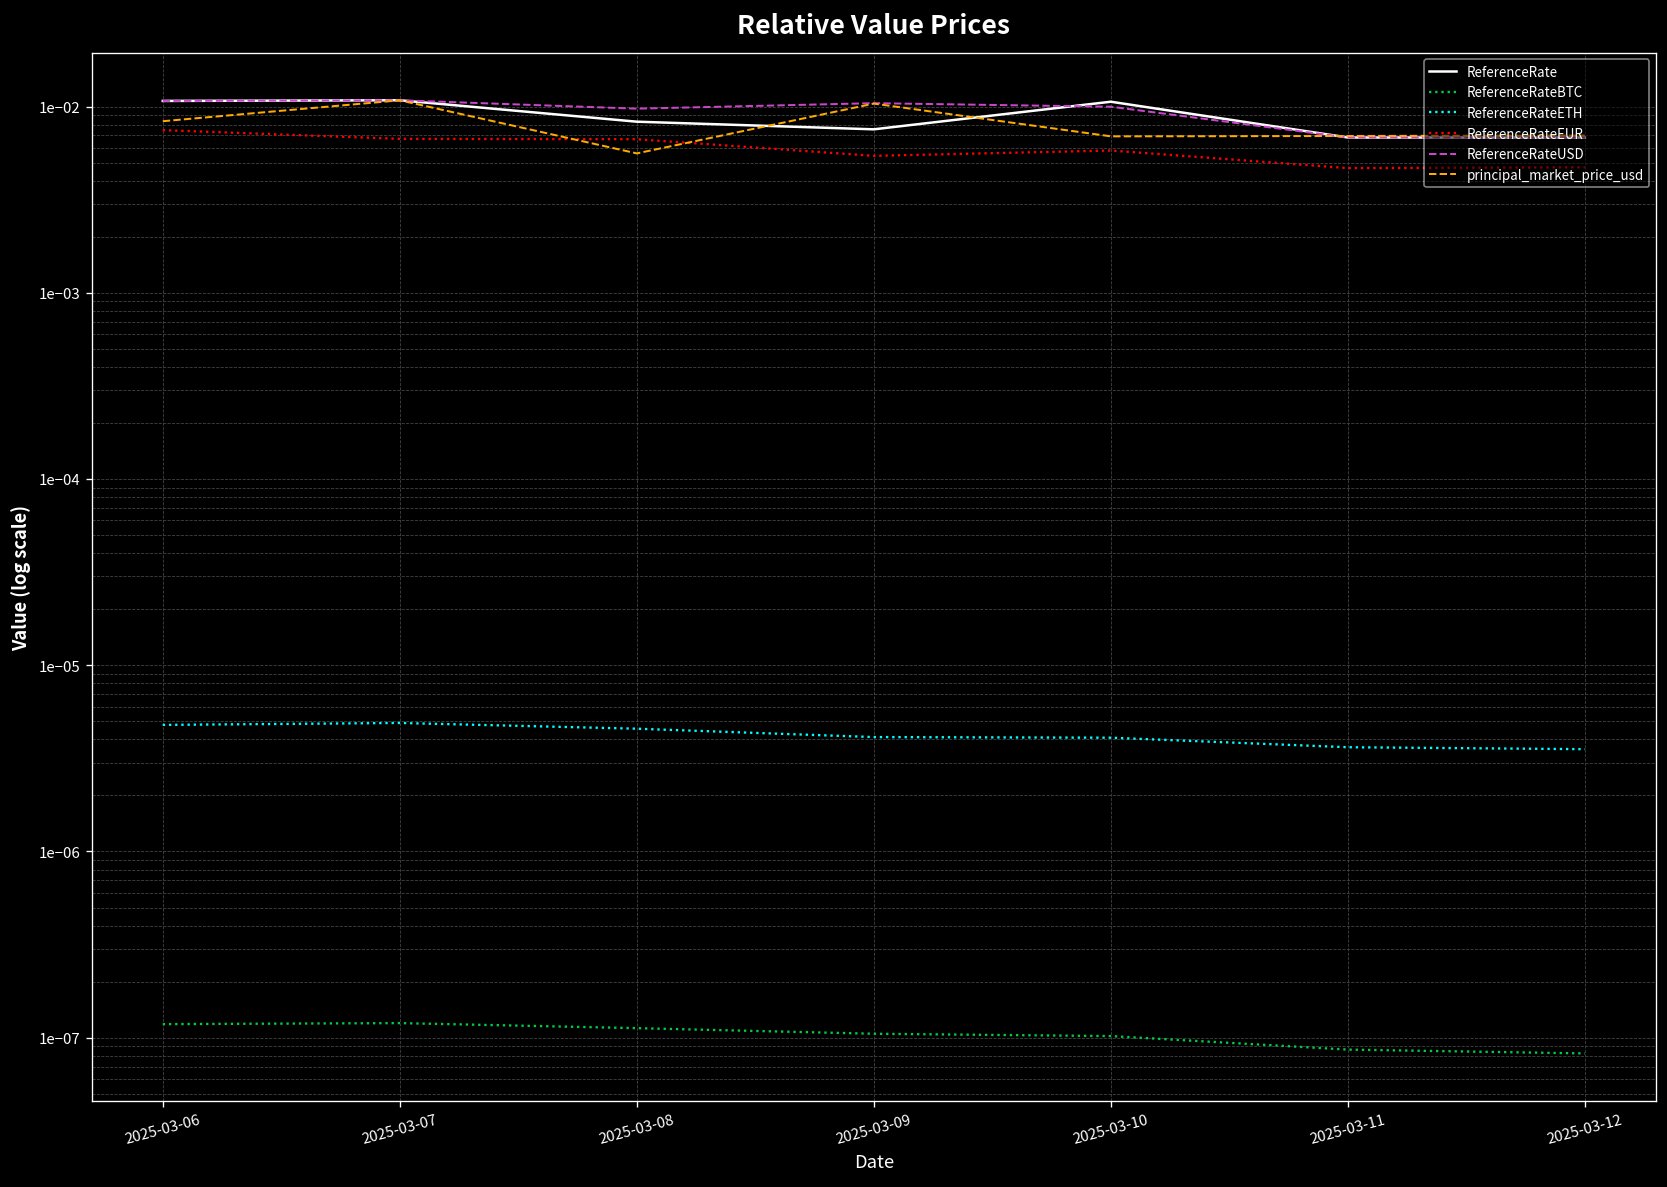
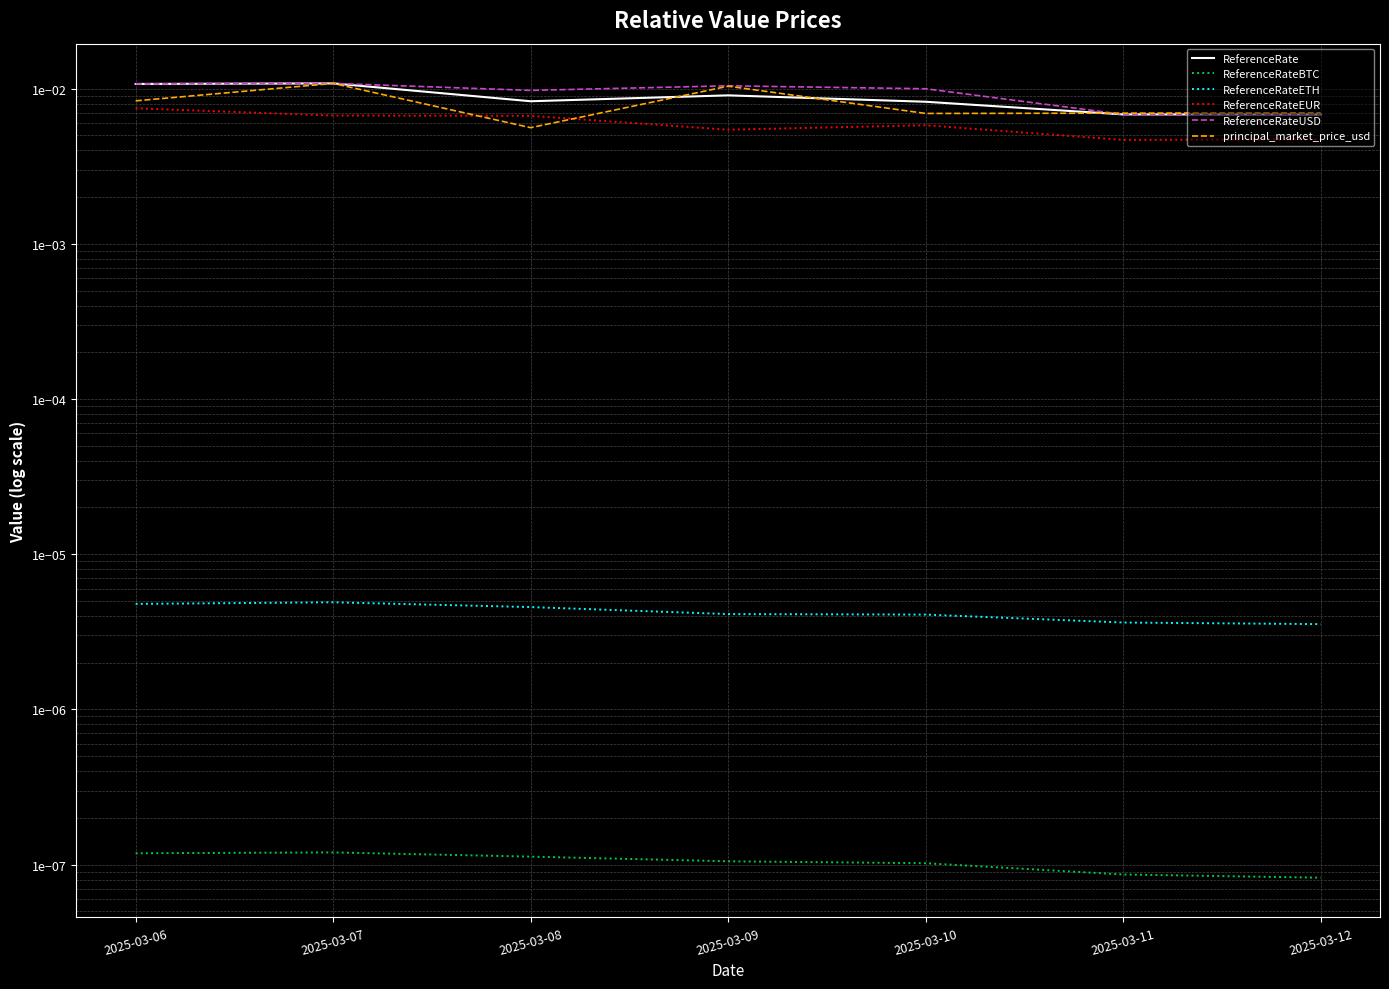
ReferenceRate, 2025-03-09: 0.008 -> 0.009
ReferenceRate, 2025-03-10: 0.011 -> 0.008
